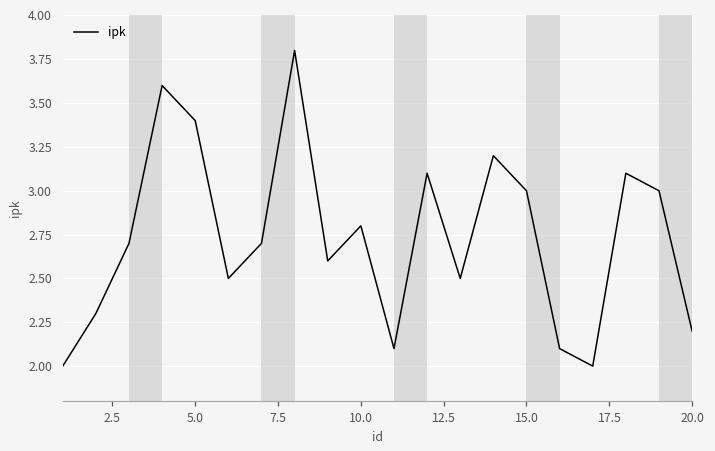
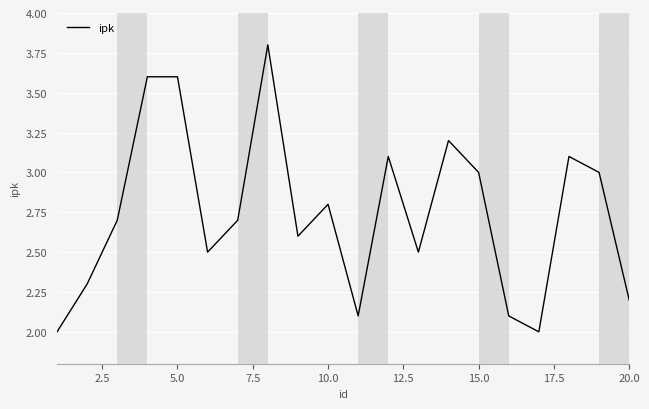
5.0: 3.4 -> 3.6
